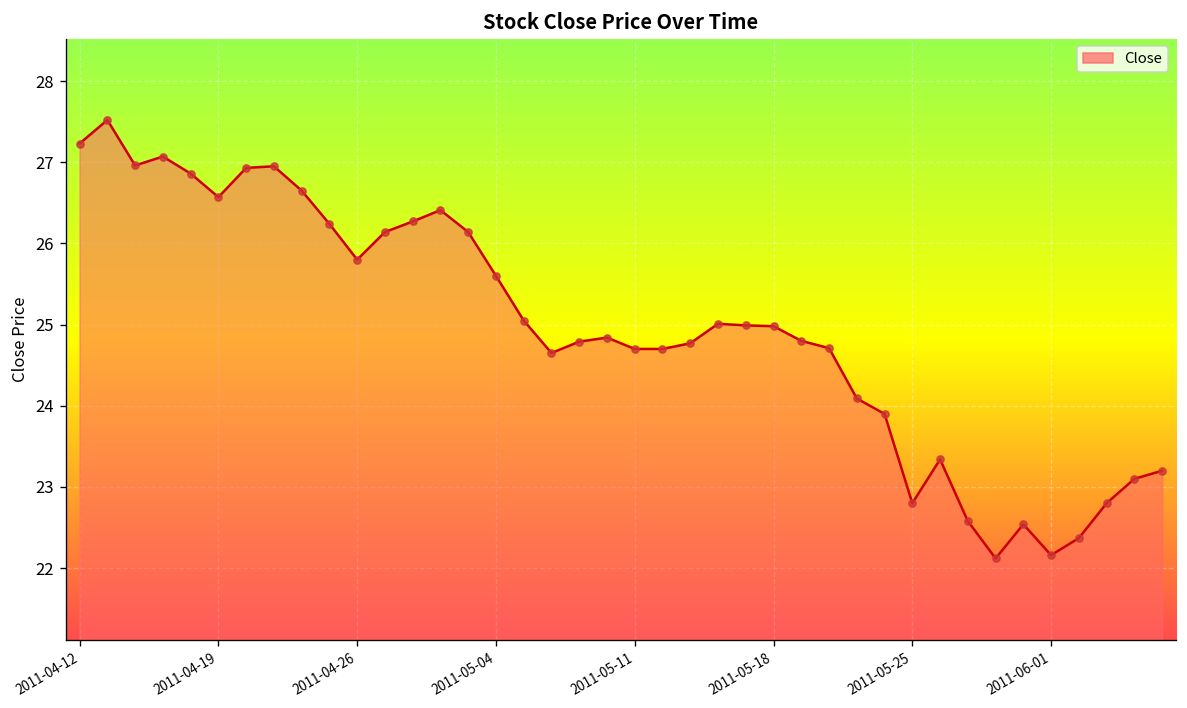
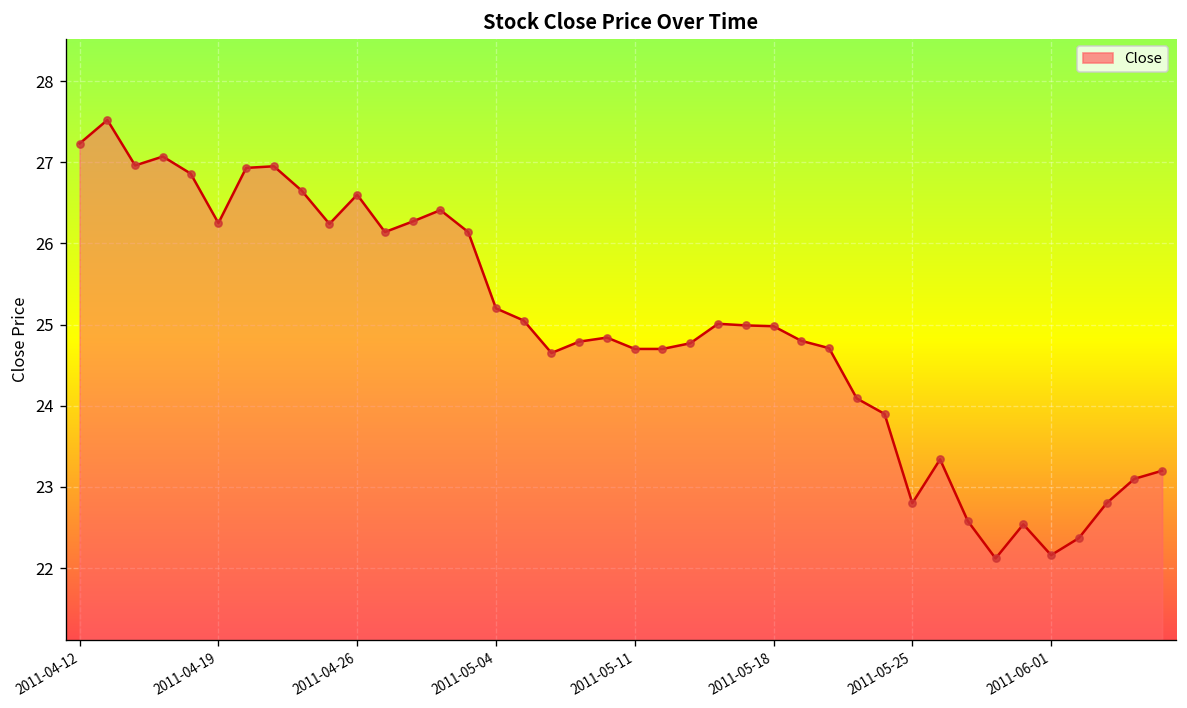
2011-04-19: 26.6 -> 26.3
2011-04-26: 25.8 -> 26.6
2011-05-04: 25.6 -> 25.2
